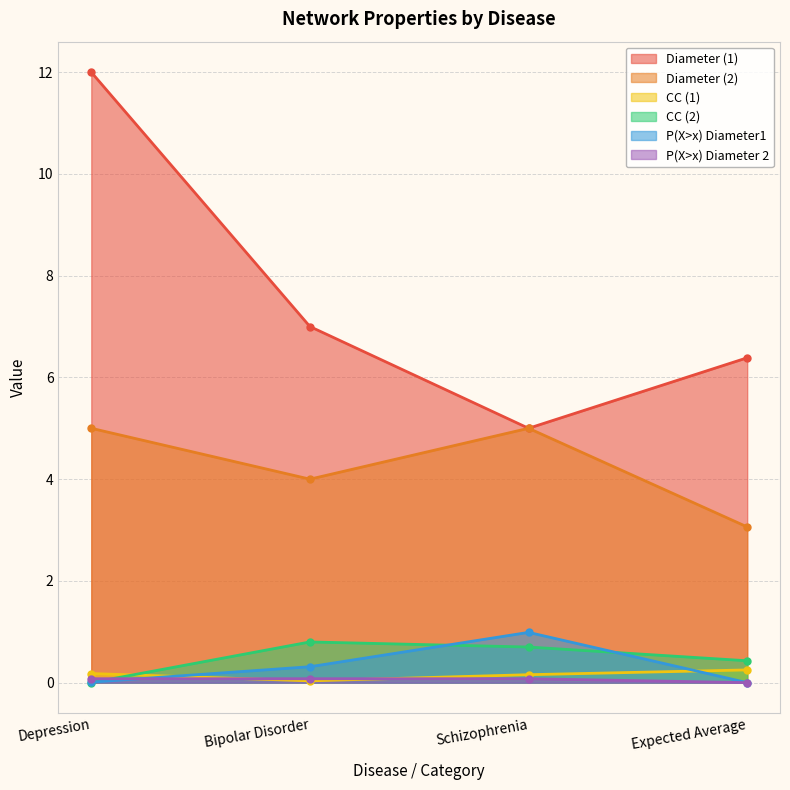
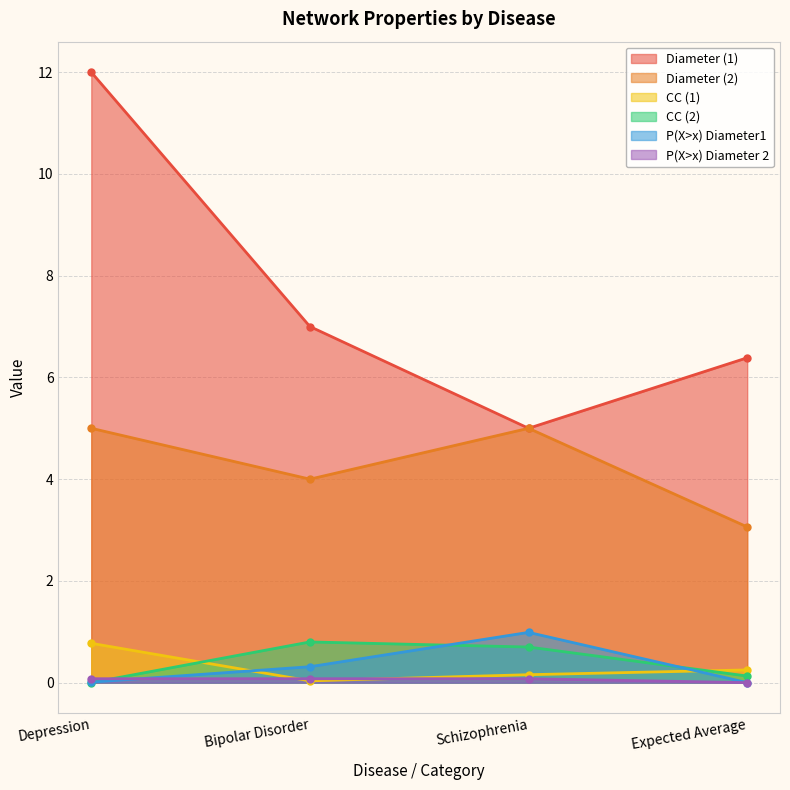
CC (1), Depression: 0.2 -> 0.8
CC (2), Expected Average: 0.4 -> 0.1
